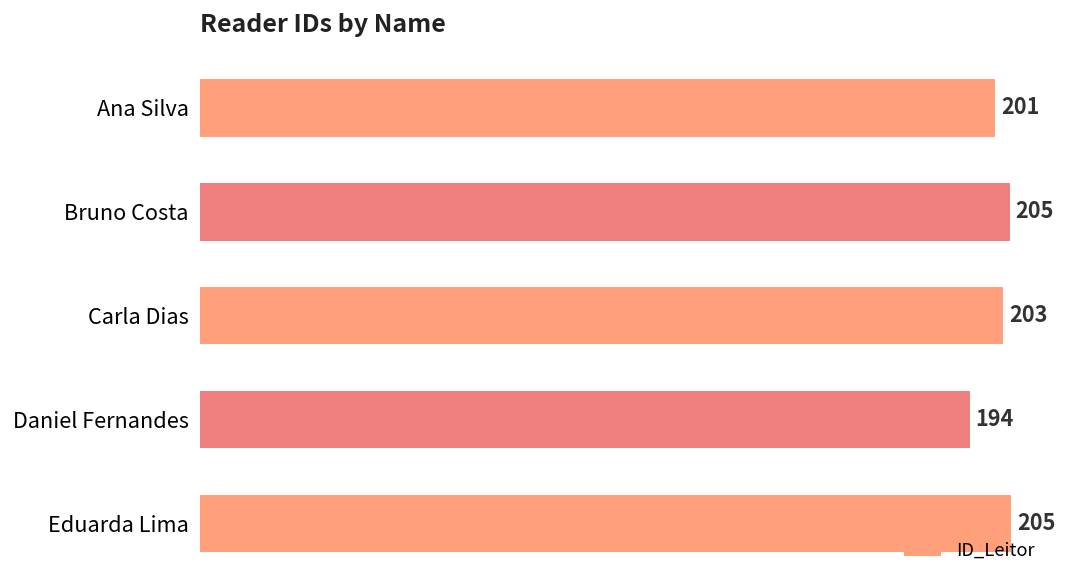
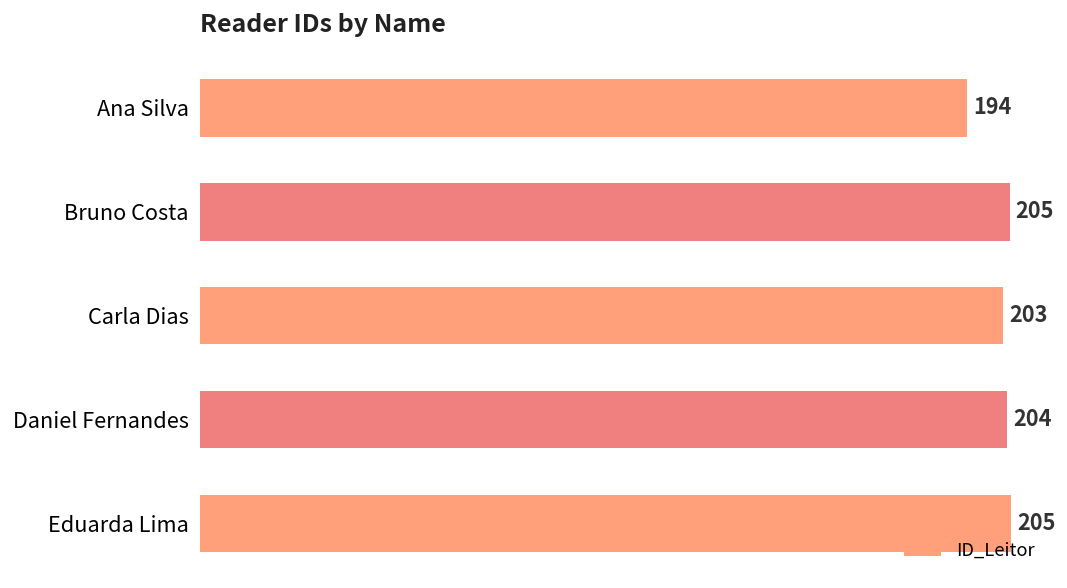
Ana Silva: 201 -> 194
Daniel Fernandes: 194 -> 204
